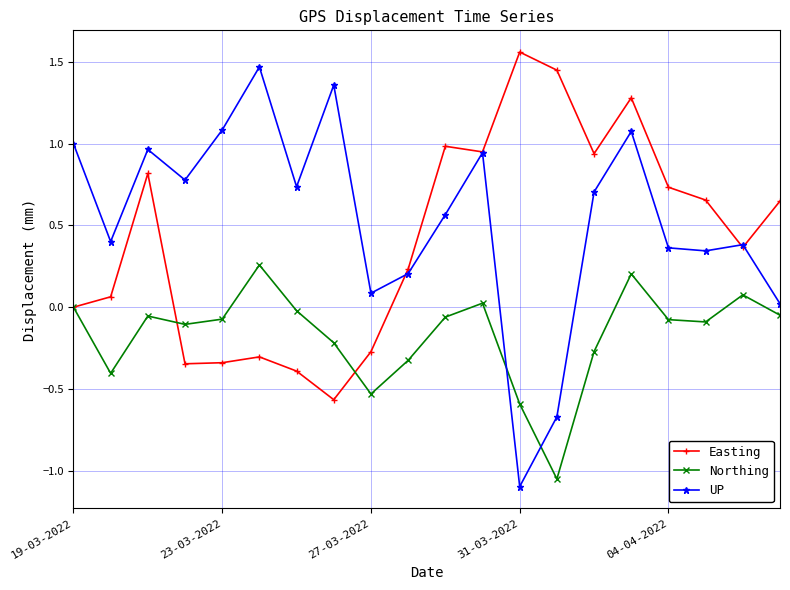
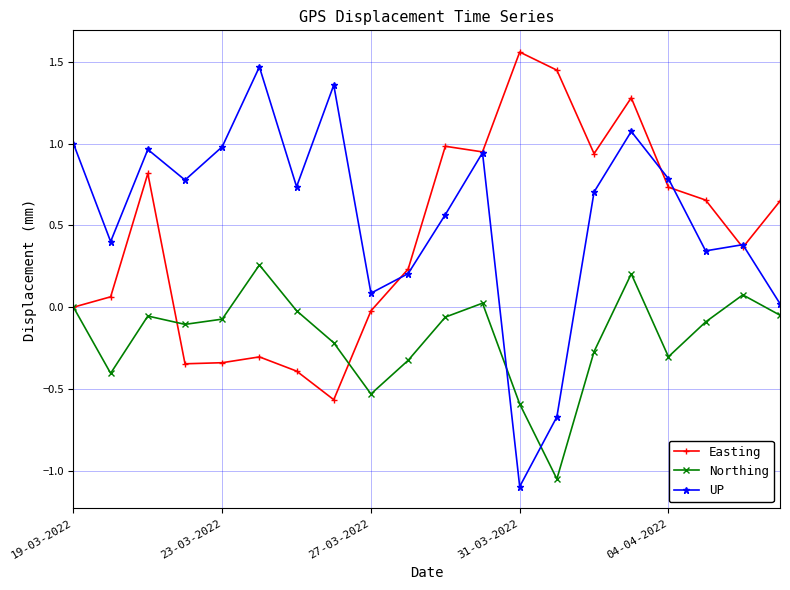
UP, 23-03-2022: 1.08 -> 0.98
Easting, 27-03-2022: -0.27 -> -0.02
Northing, 04-04-2022: -0.08 -> -0.30
UP, 04-04-2022: 0.36 -> 0.79
